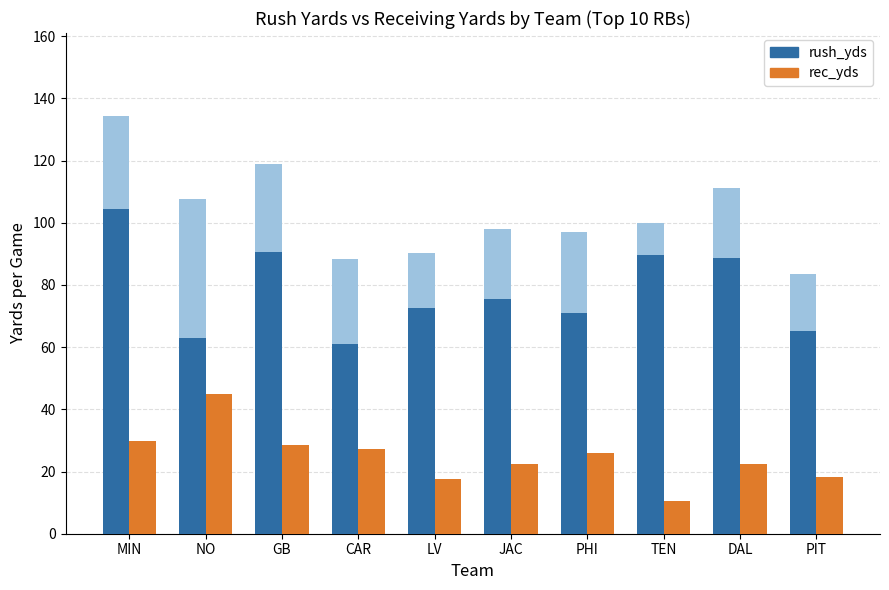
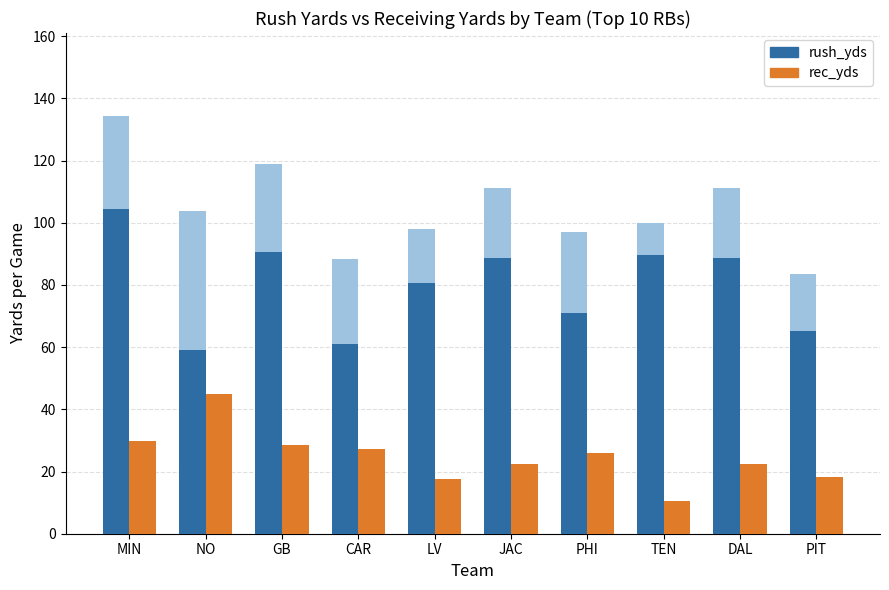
rush_yds, NO: 63 -> 59
rush_yds, LV: 73 -> 81
rush_yds, JAC: 76 -> 89
